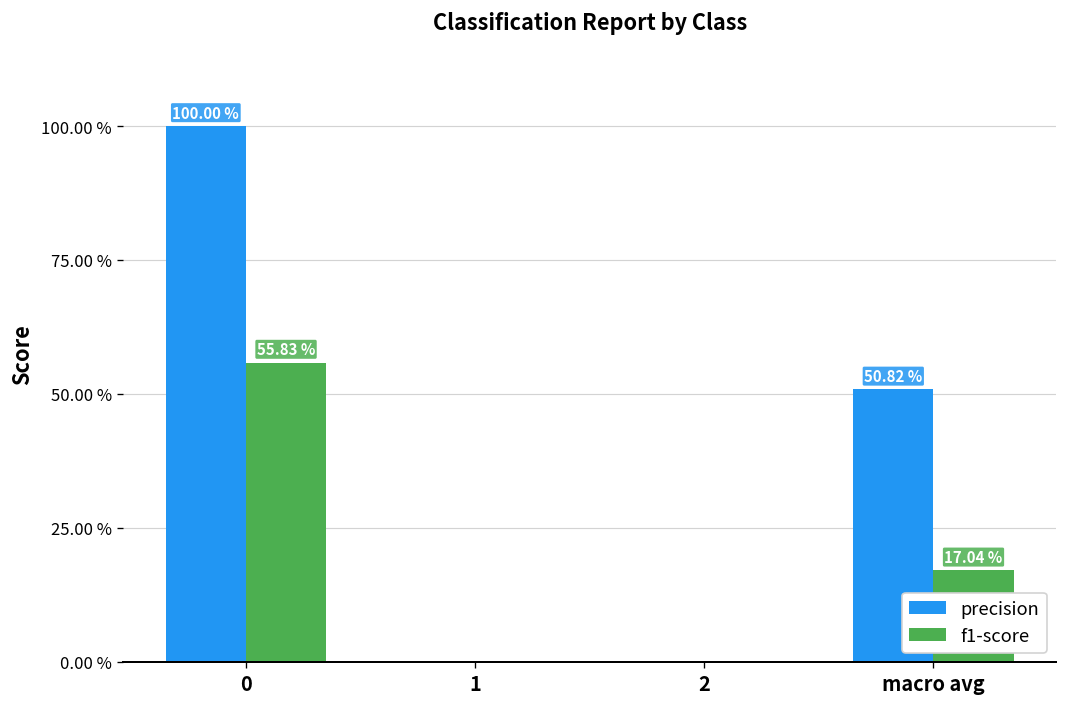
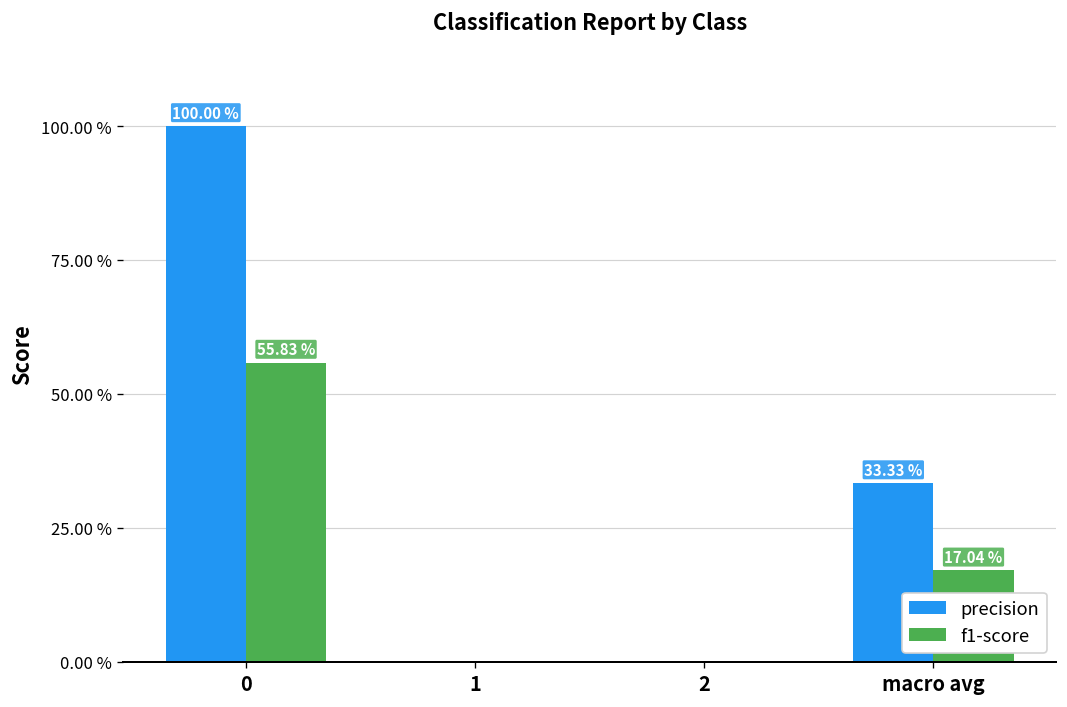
precision, macro avg: 50.82 % -> 33.33 %
